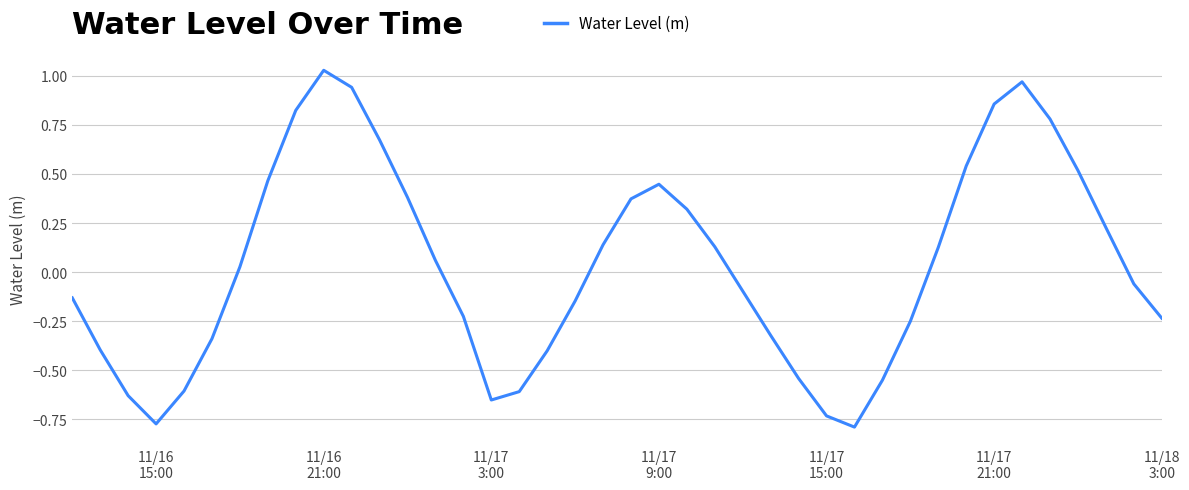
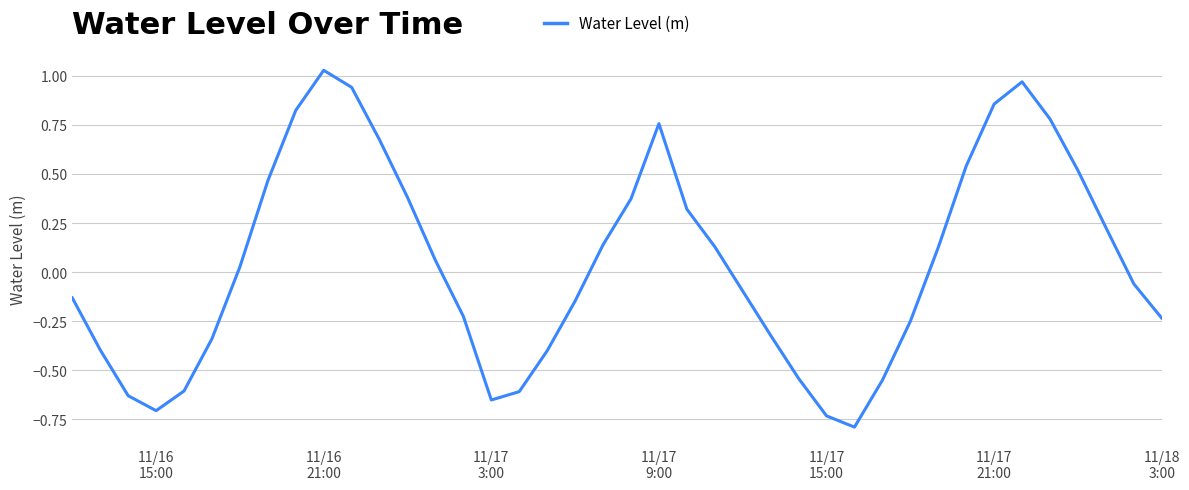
11/16 15:00: -0.77 -> -0.71
11/17 9:00: 0.45 -> 0.76
